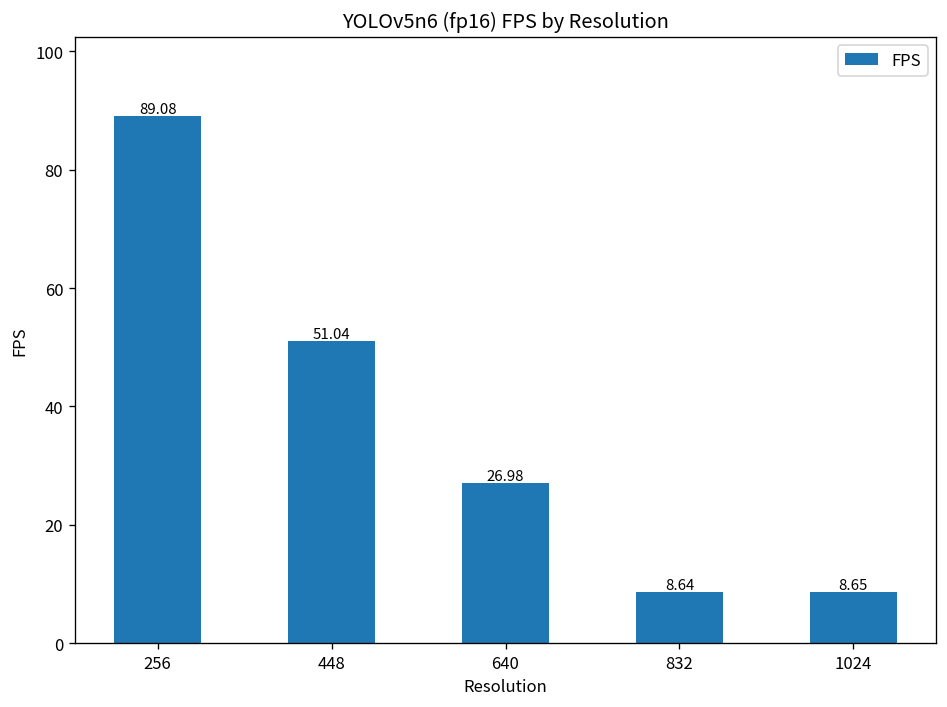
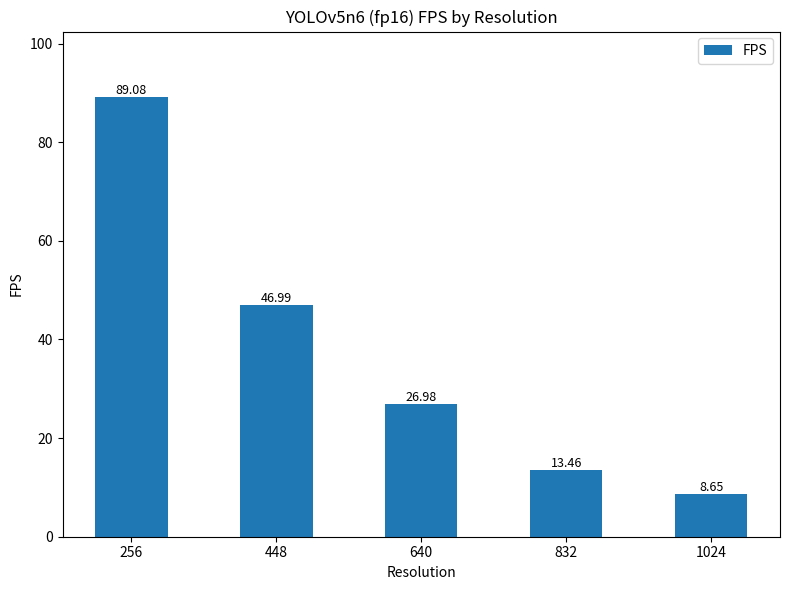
448: 51.04 -> 46.99
832: 8.64 -> 13.46
